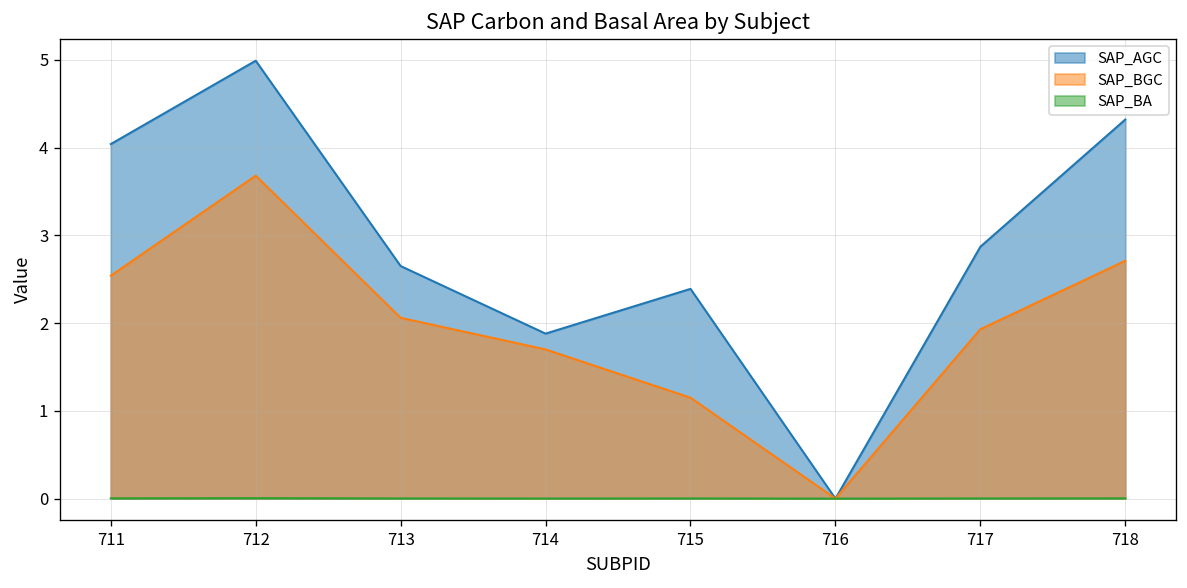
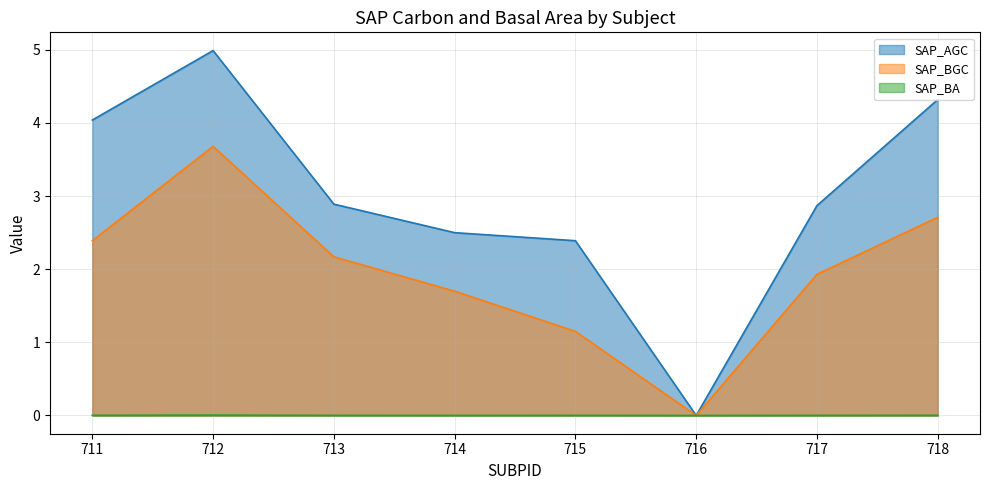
SAP_BGC, 711: 2.5 -> 2.4
SAP_AGC, 713: 2.7 -> 2.9
SAP_BGC, 713: 2.1 -> 2.2
SAP_AGC, 714: 1.9 -> 2.5
